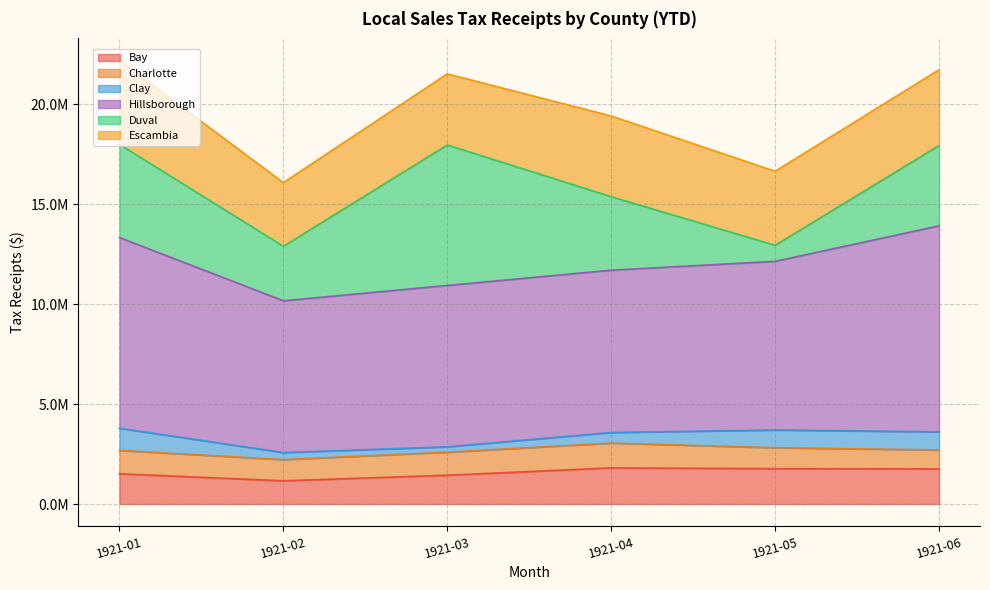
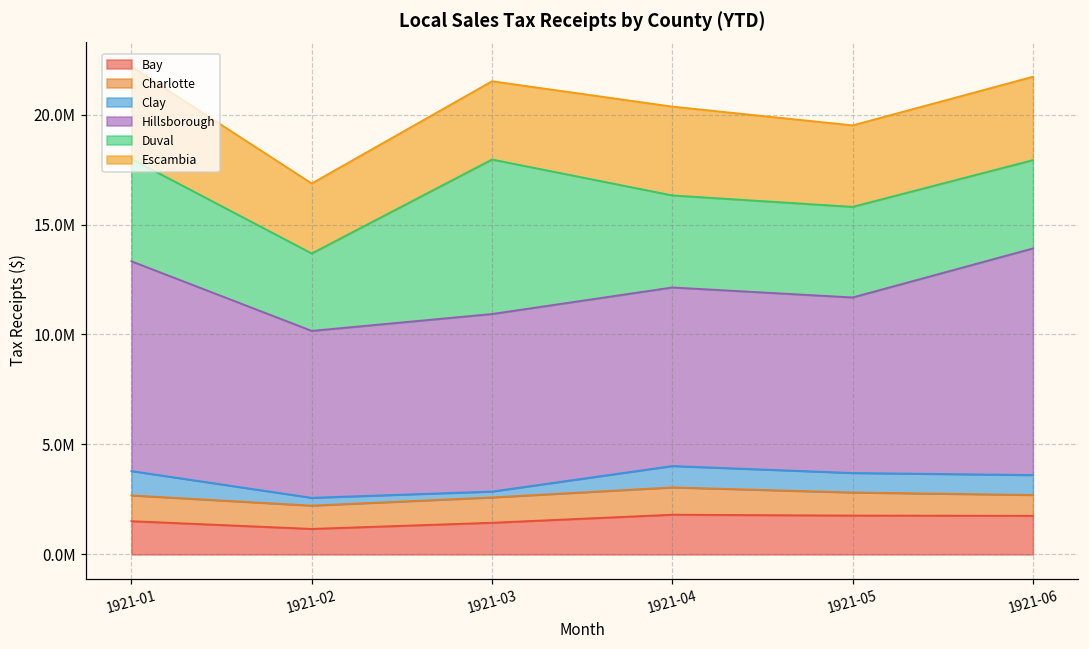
Duval, 1921-02: 2700000 -> 3500000
Clay, 1921-04: 500000 -> 1000000
Duval, 1921-04: 3700000 -> 4200000
Hillsborough, 1921-05: 8400000 -> 8000000
Duval, 1921-05: 800000 -> 4100000
